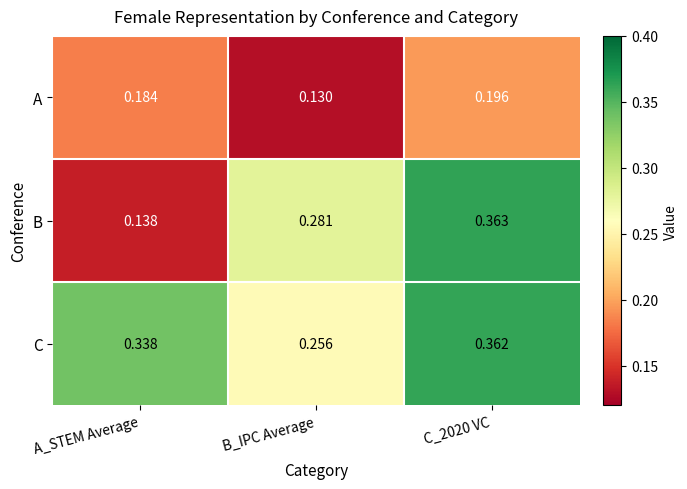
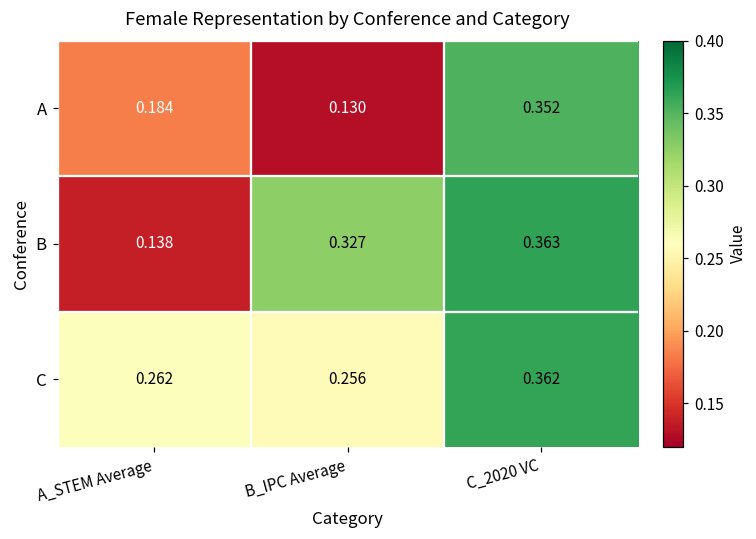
A, C_2020 VC: 0.196 -> 0.352
B, B_IPC Average: 0.281 -> 0.327
C, A_STEM Average: 0.338 -> 0.262
